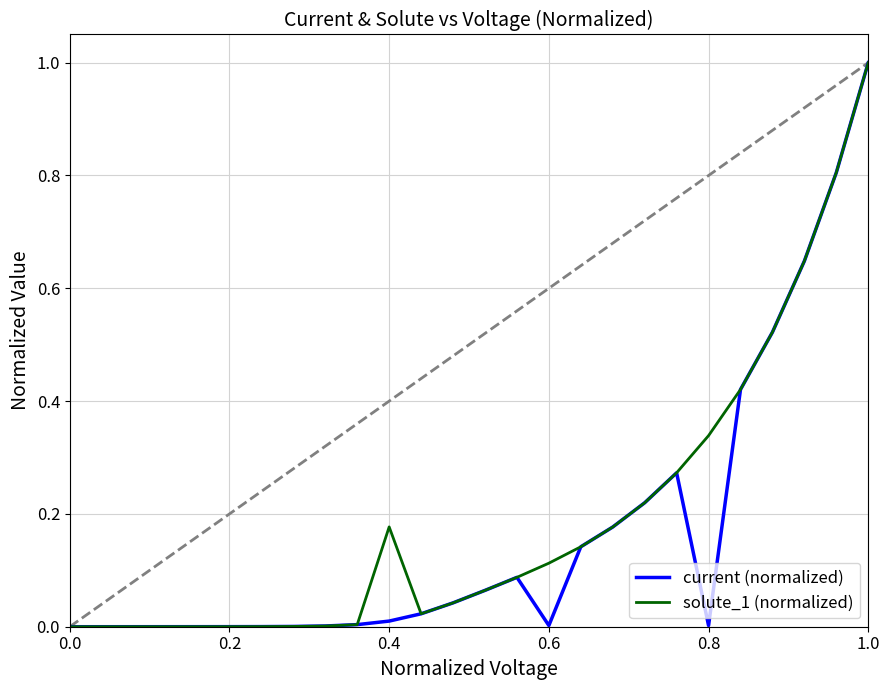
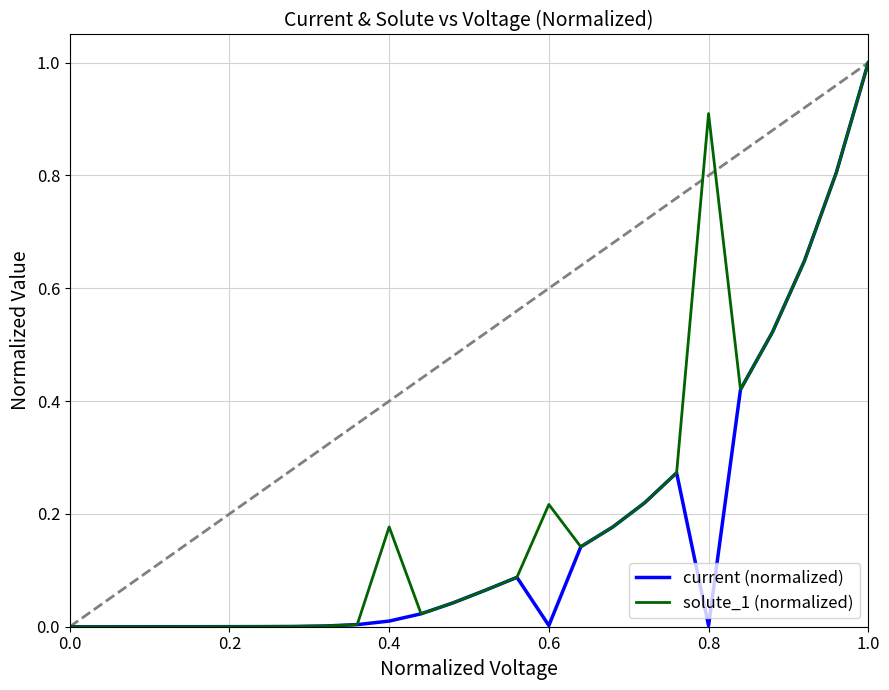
solute_1 (normalized), 0.6: 0.11 -> 0.22
solute_1 (normalized), 0.8: 0.34 -> 0.91
